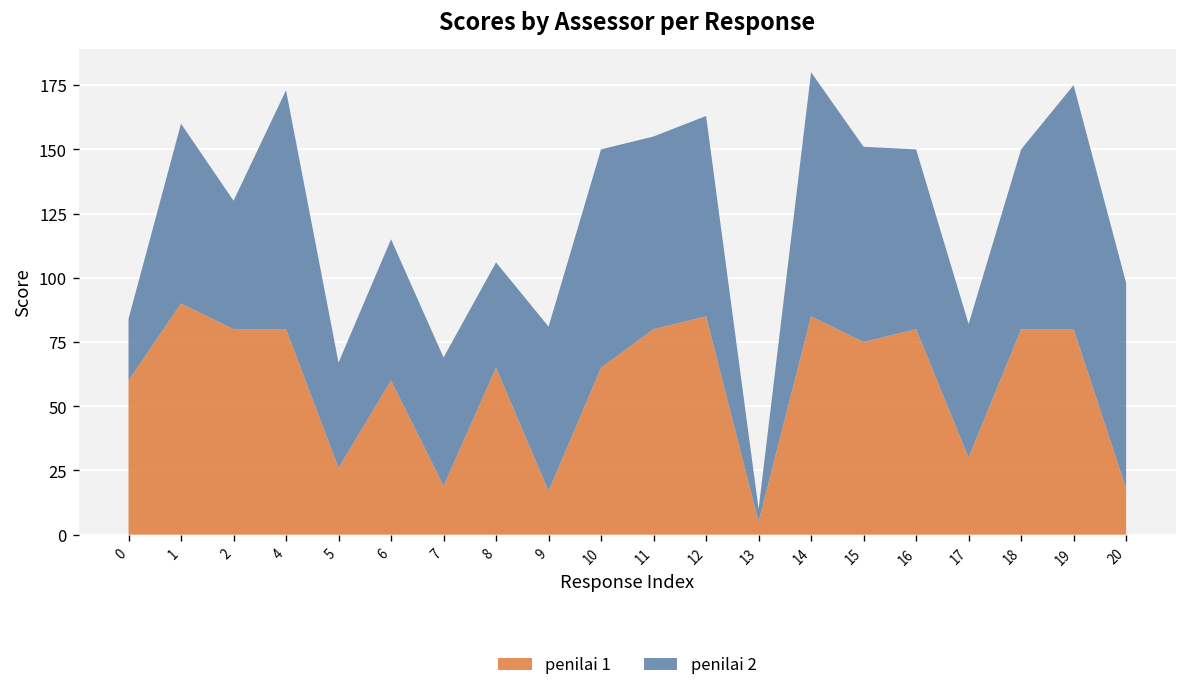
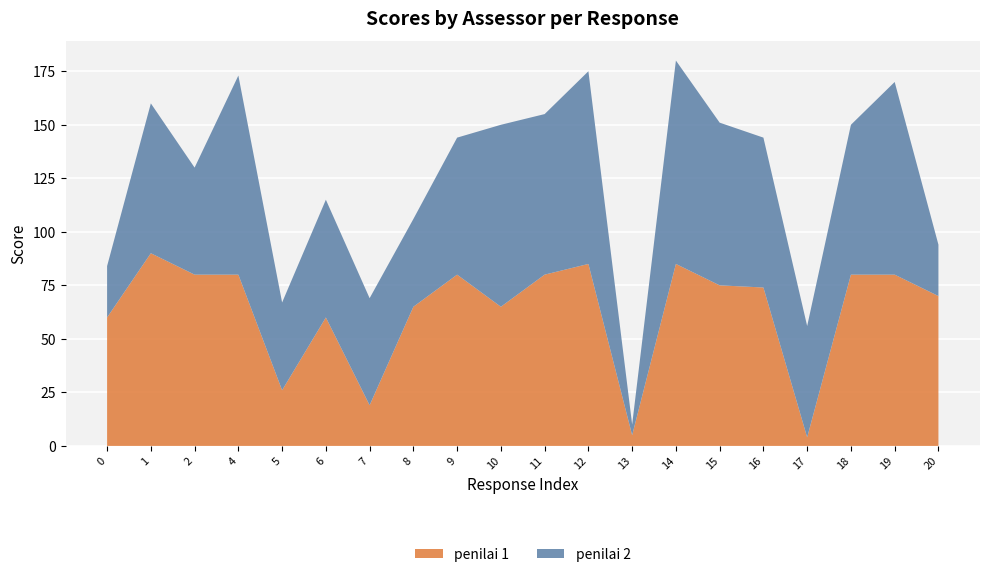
penilai 1, 9: 17 -> 80
penilai 2, 12: 78 -> 90
penilai 1, 16: 80 -> 74
penilai 1, 17: 30 -> 4
penilai 2, 19: 95 -> 90
penilai 1, 20: 18 -> 70
penilai 2, 20: 80 -> 24
